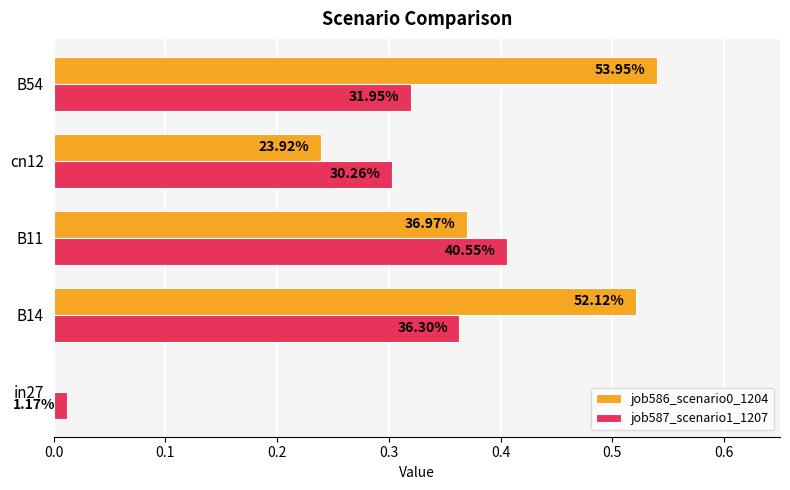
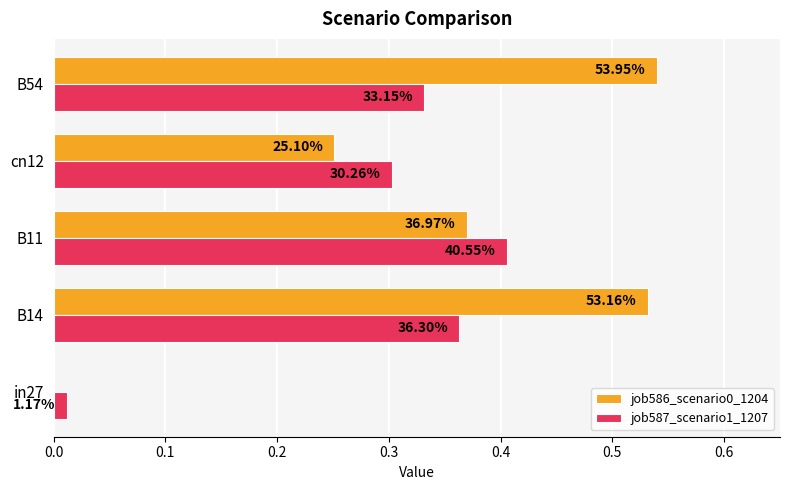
job587_scenario1_1207, B54: 31.95% -> 33.15%
job586_scenario0_1204, cn12: 23.92% -> 25.10%
job586_scenario0_1204, B14: 52.12% -> 53.16%
